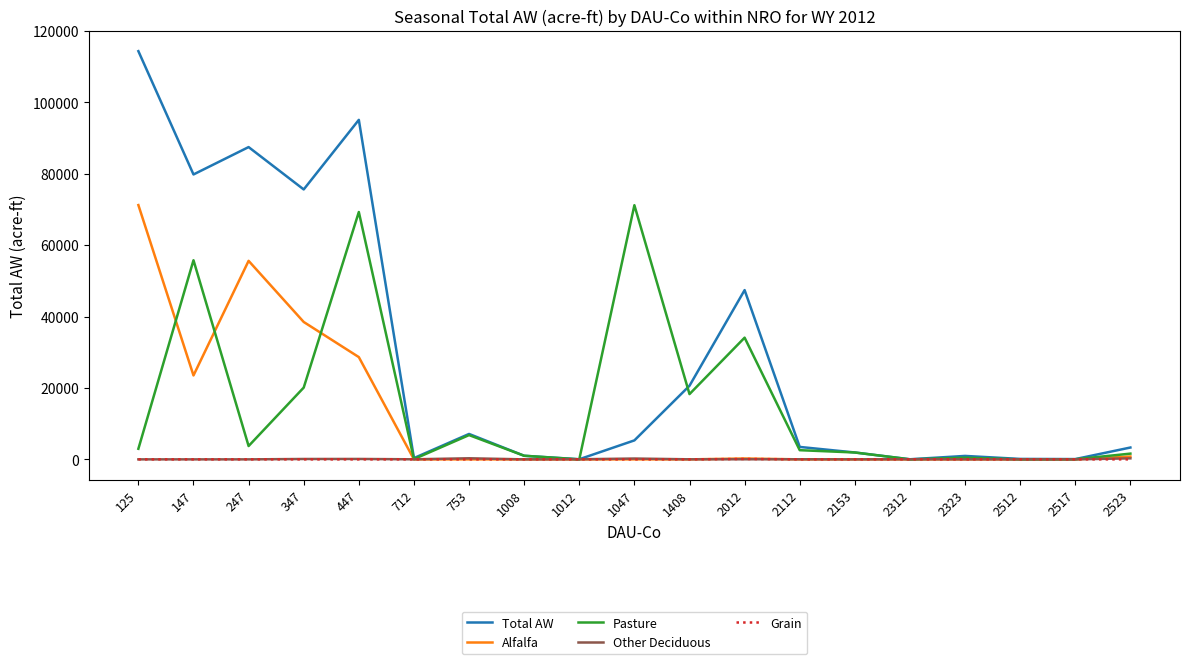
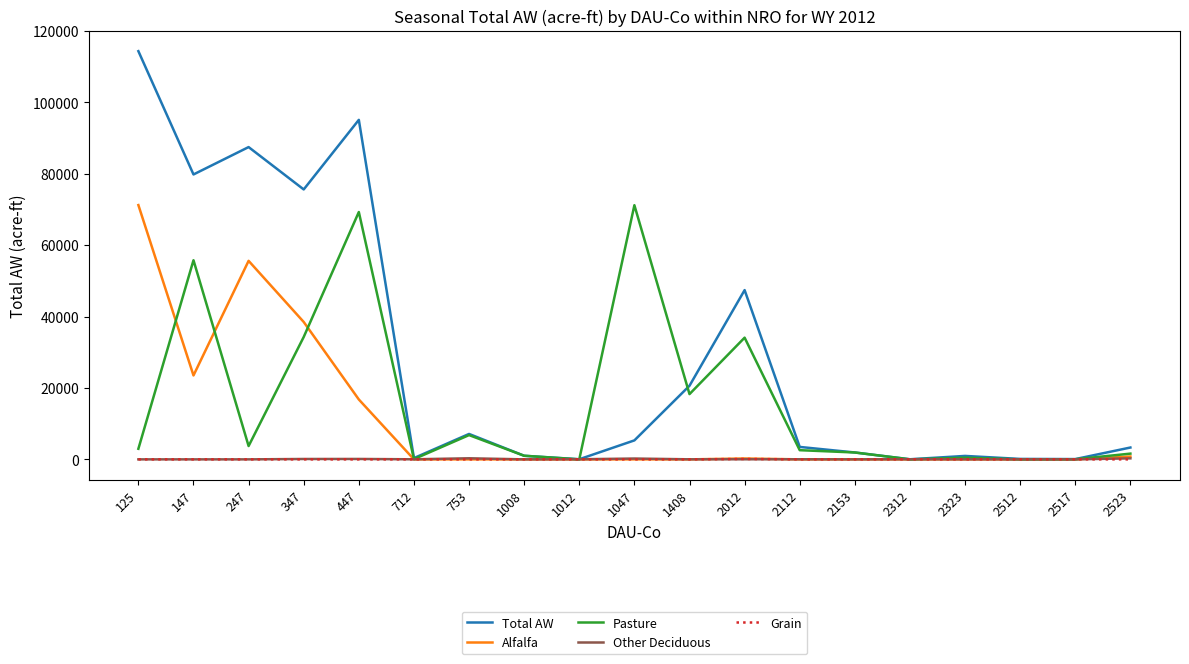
Pasture, 347: 20000 -> 34000
Alfalfa, 447: 29000 -> 17000
